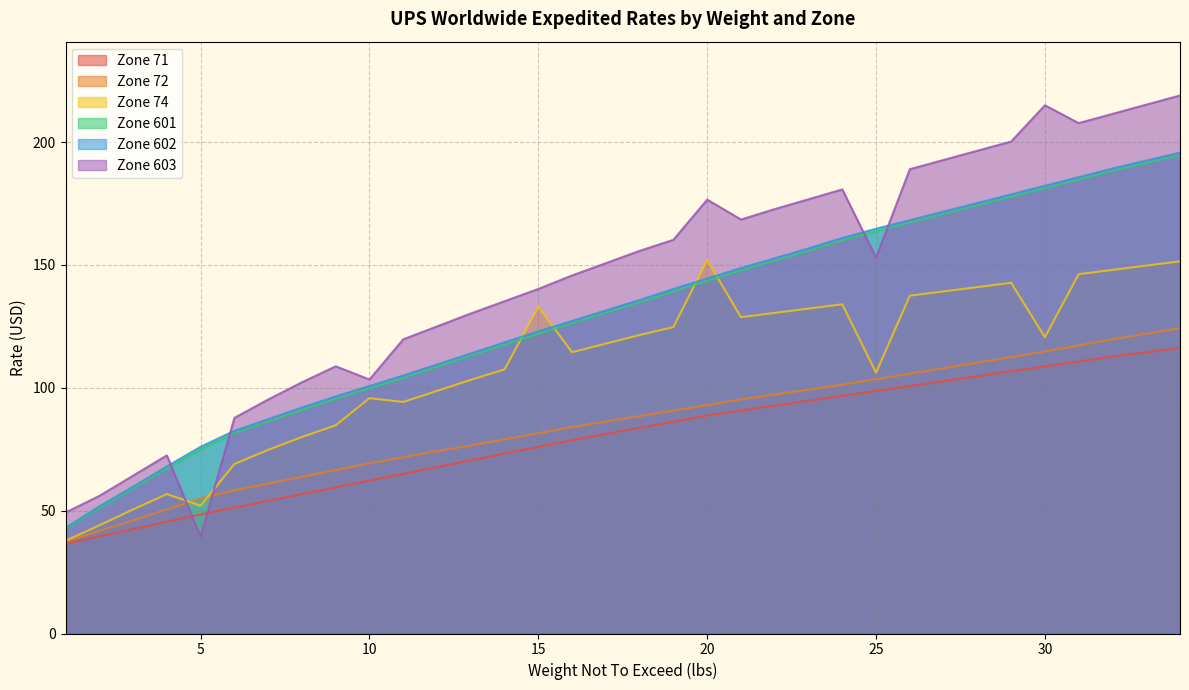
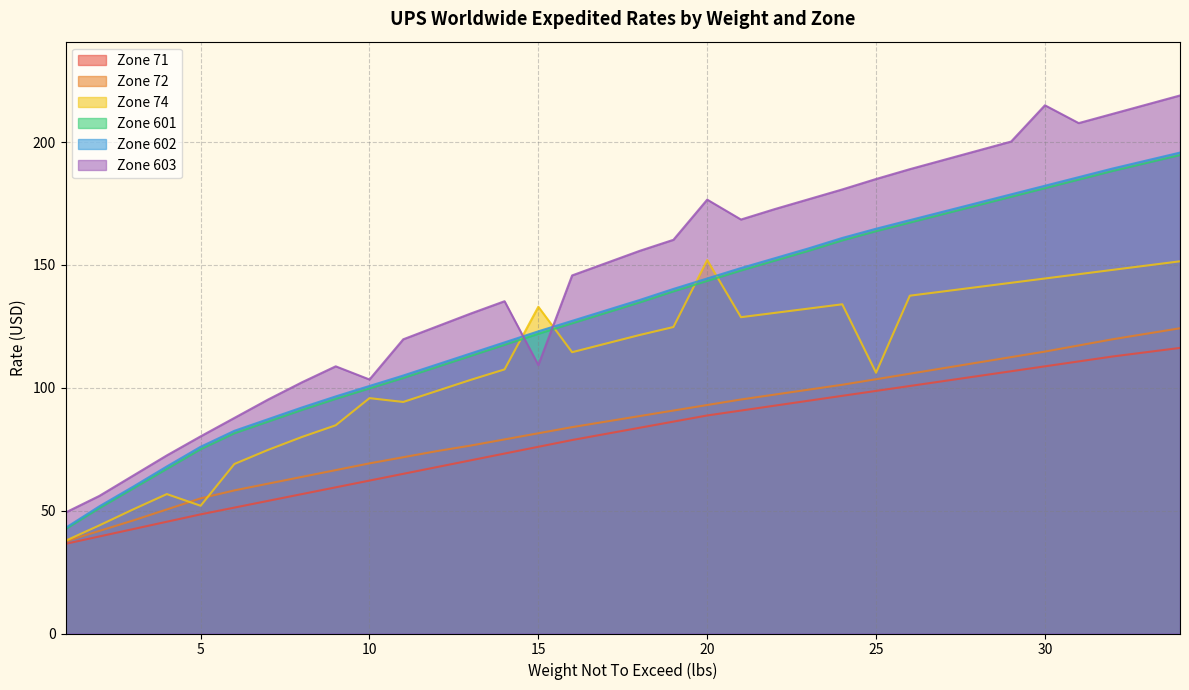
Zone 603, 5: 39 -> 80
Zone 603, 15: 140 -> 109
Zone 603, 25: 153 -> 185
Zone 74, 30: 121 -> 145
